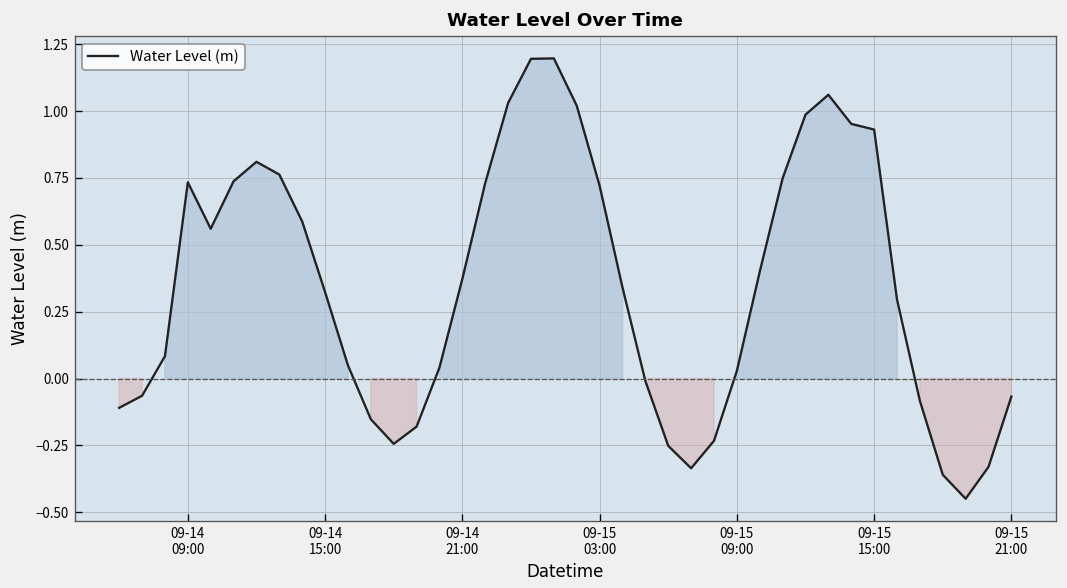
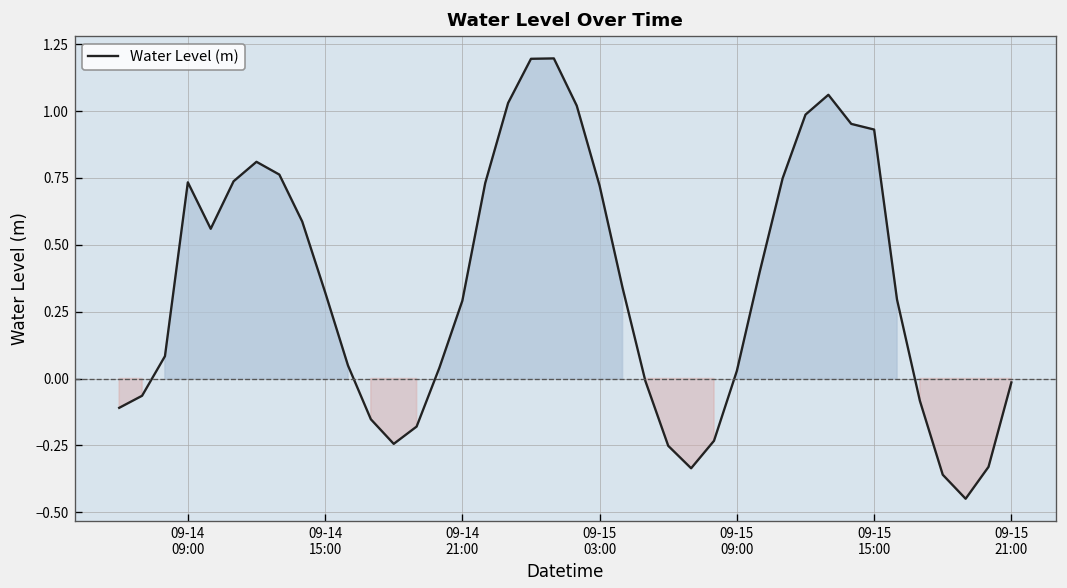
09-14 21:00: 0.37 -> 0.29
09-15 21:00: -0.07 -> -0.01
